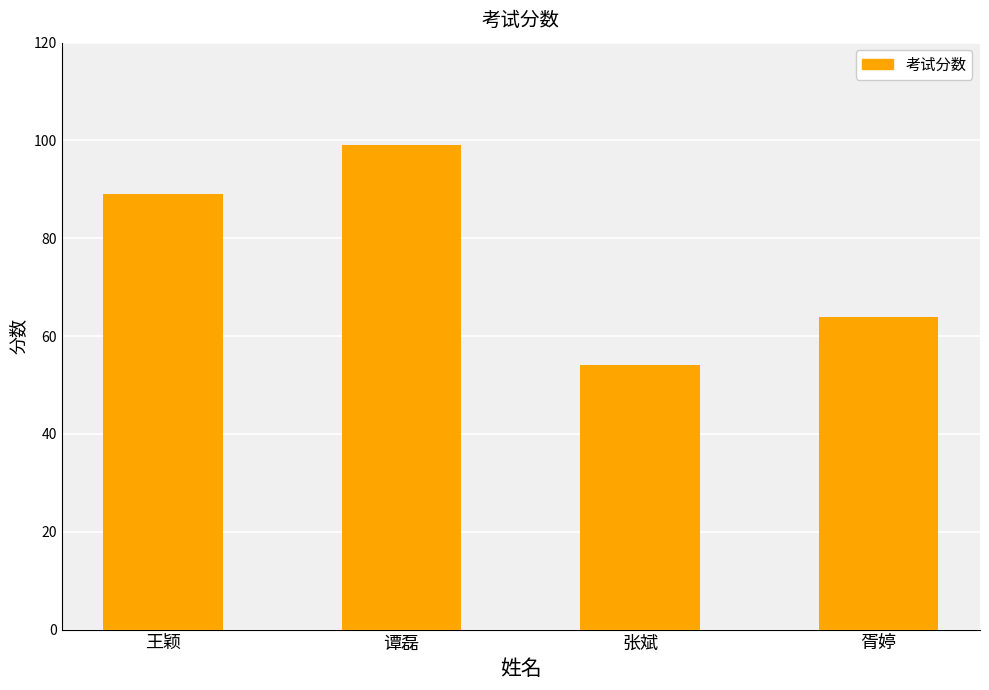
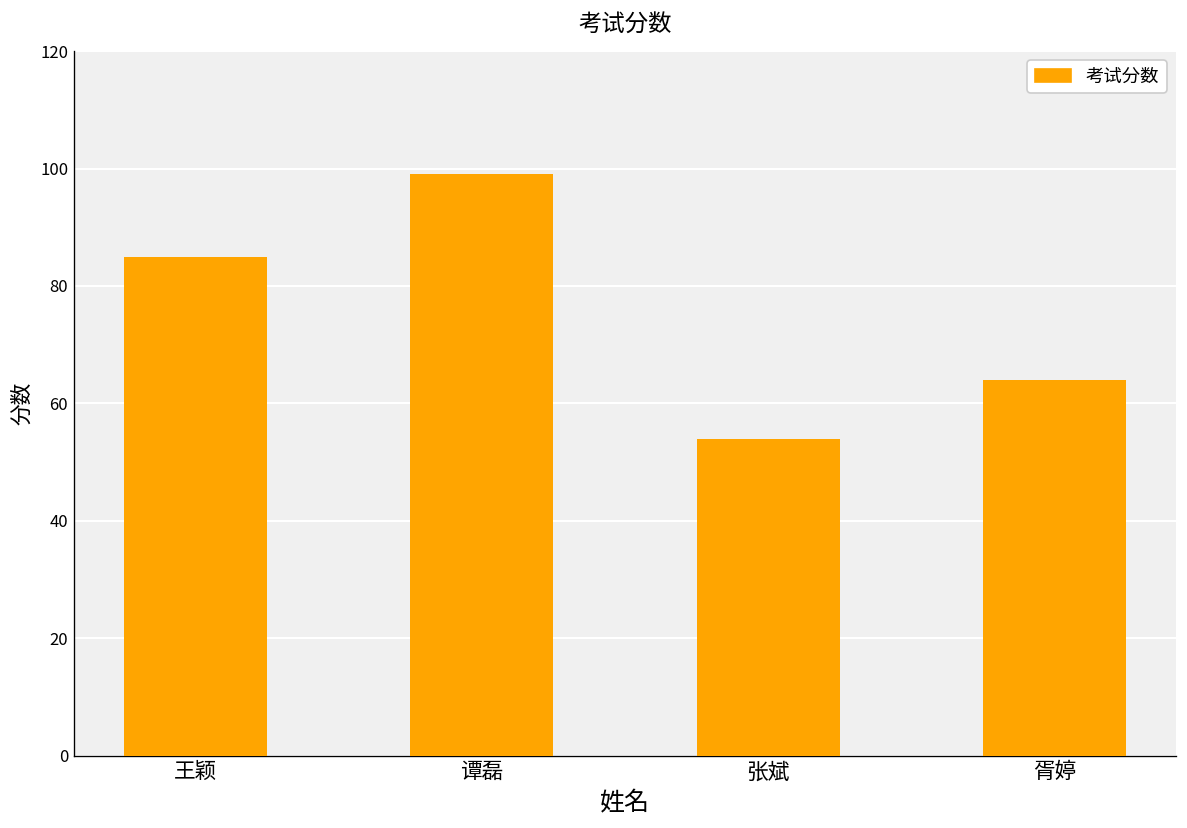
王颖: 89 -> 85
